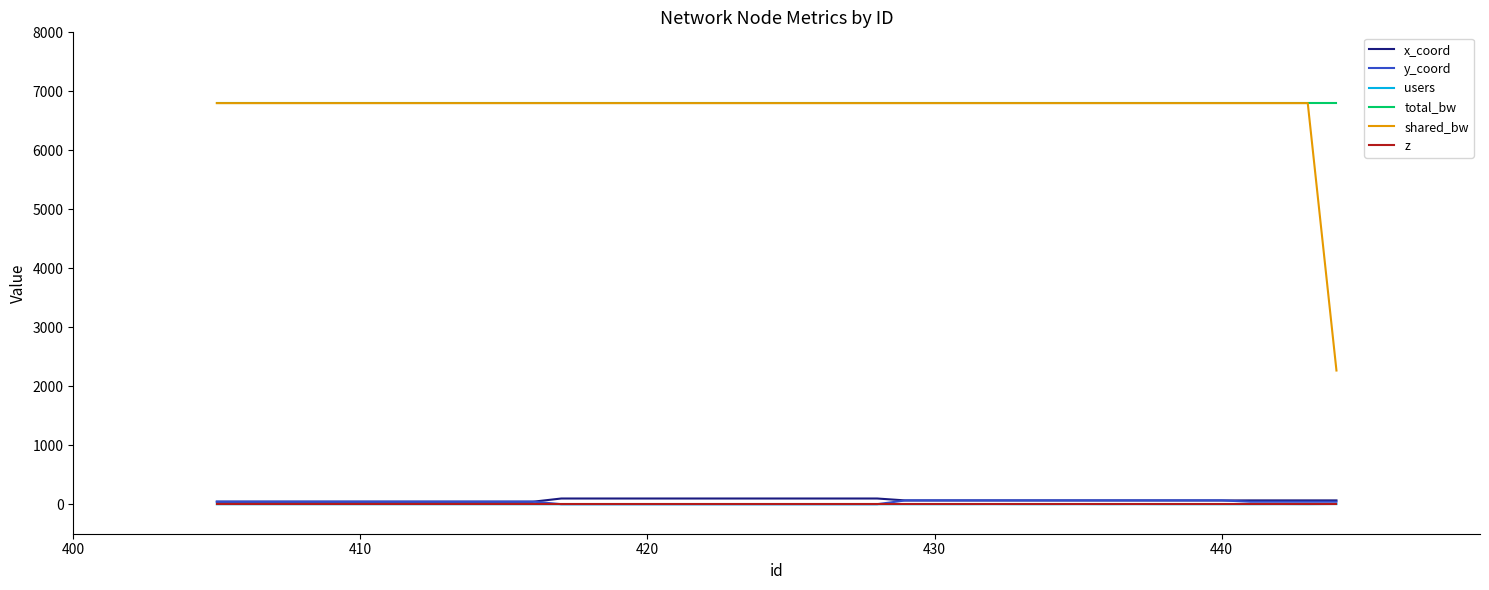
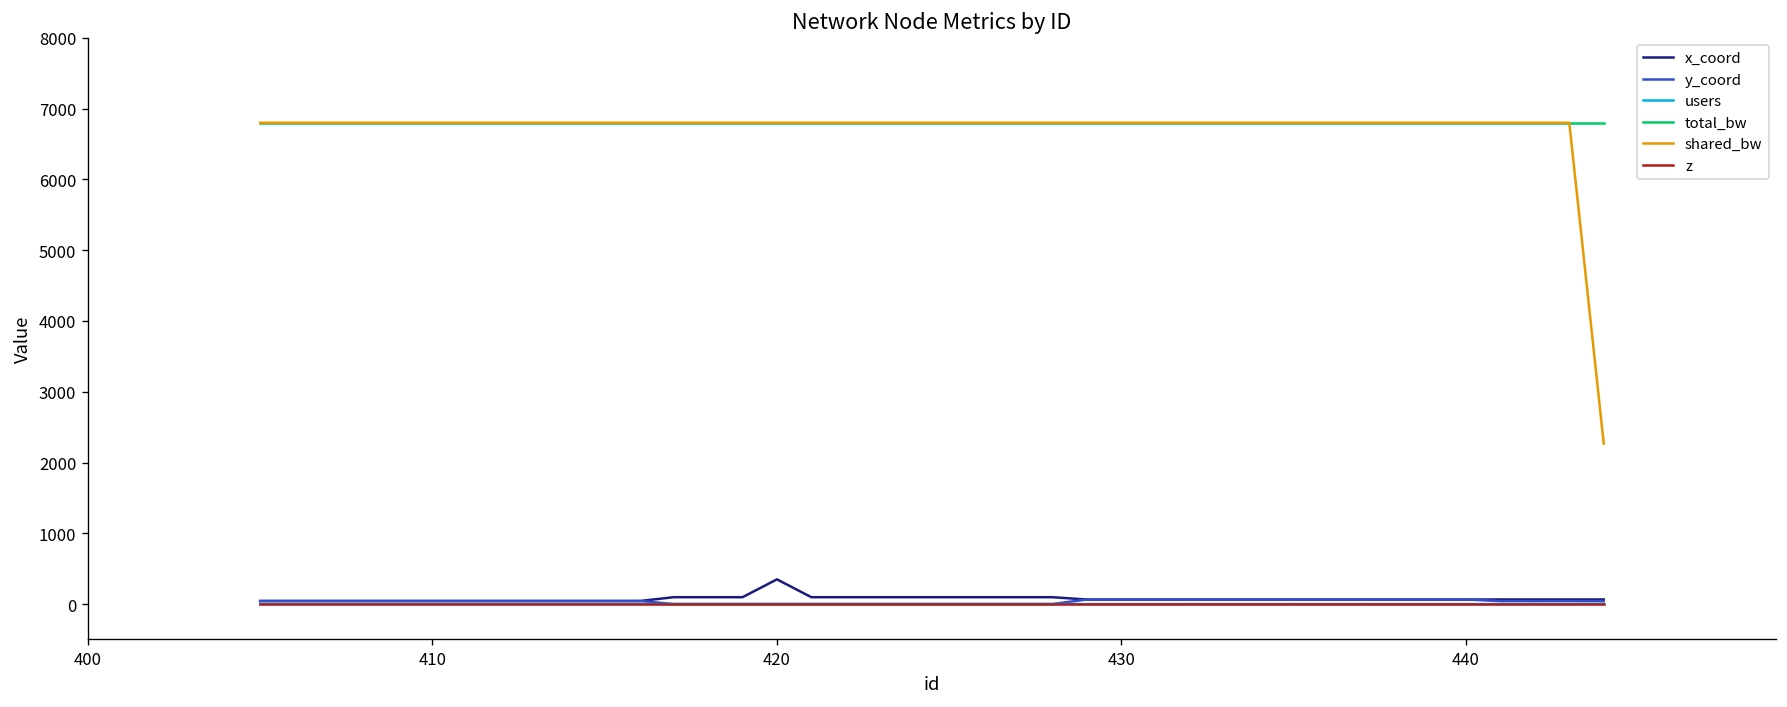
x_coord, 420: 100 -> 300
